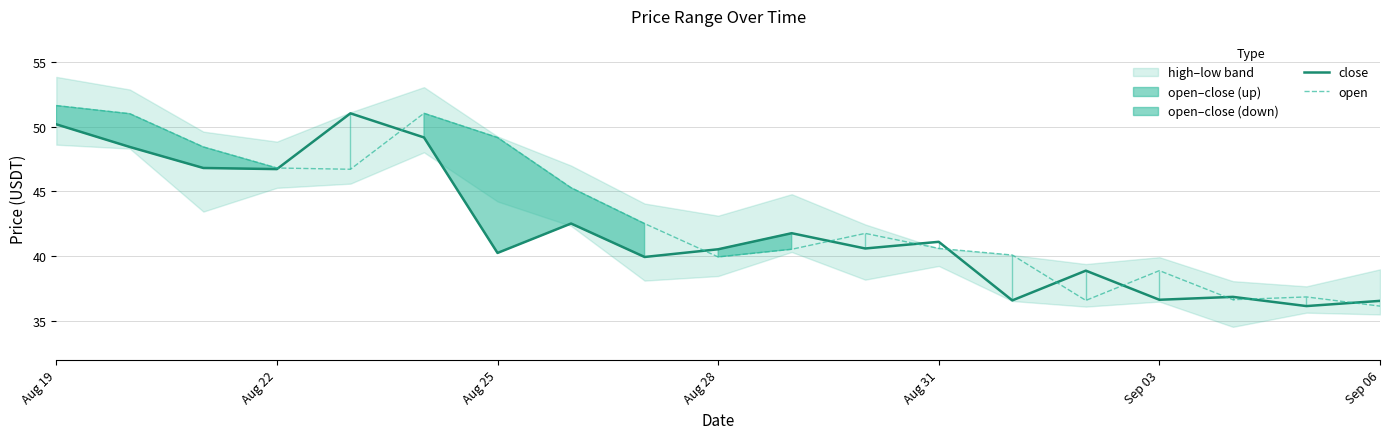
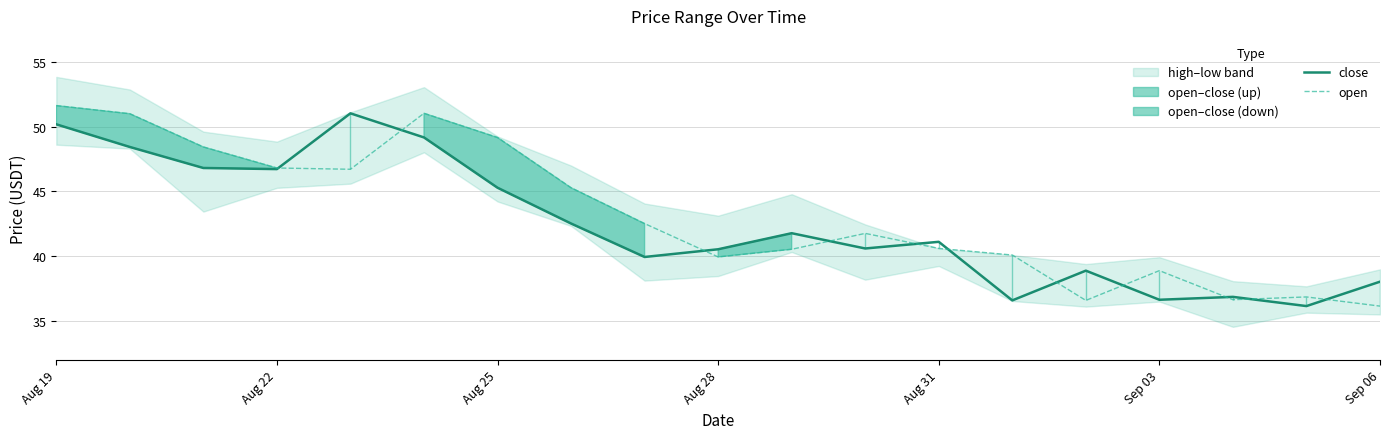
close, Aug 25: 40.3 -> 45.3
close, Sep 06: 36.6 -> 38.0
